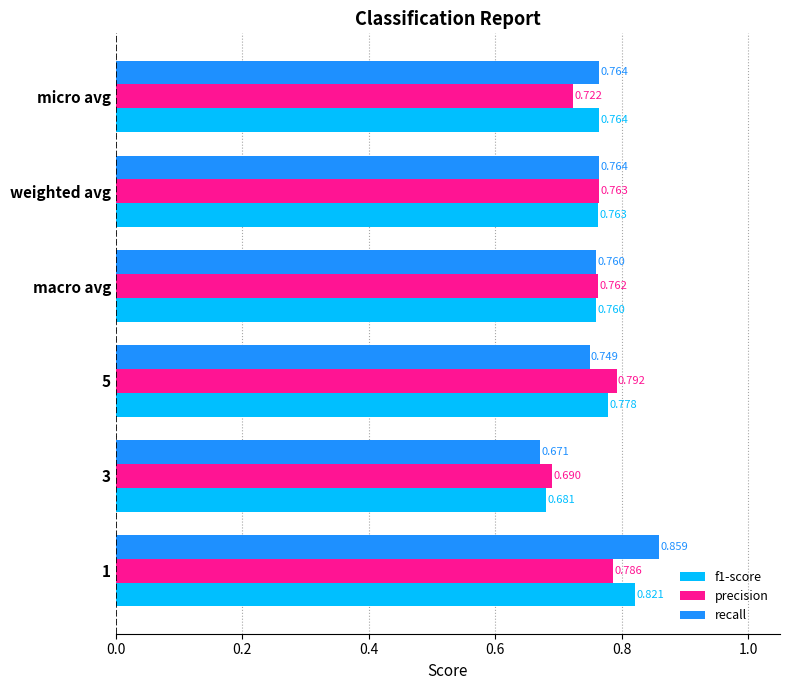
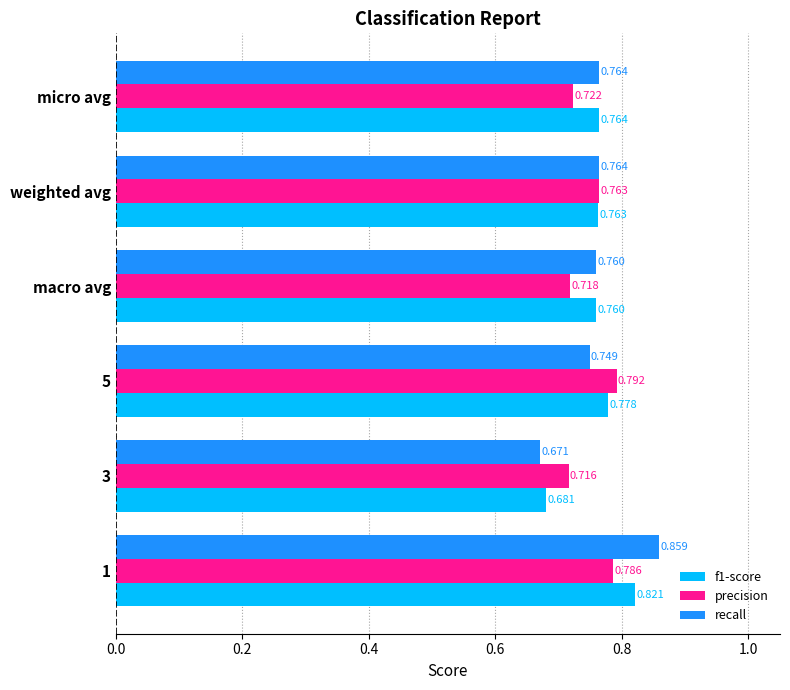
precision, macro avg: 0.762 -> 0.718
precision, 3: 0.690 -> 0.716
